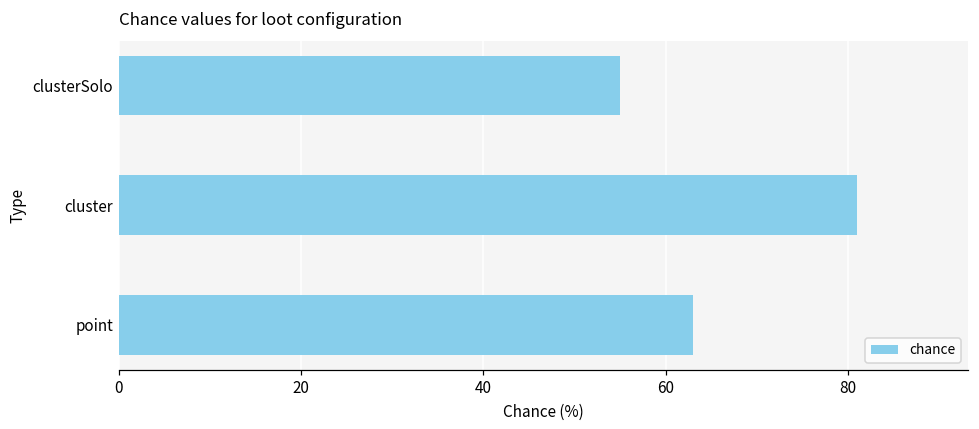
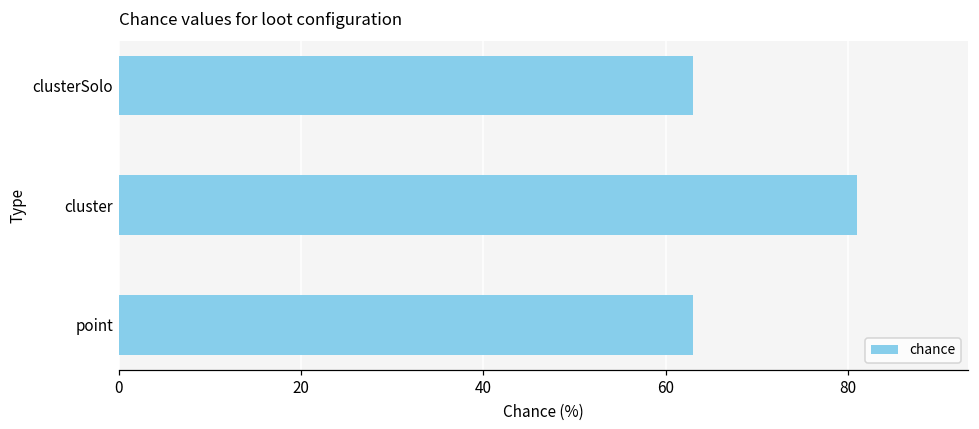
clusterSolo: 55 -> 63
